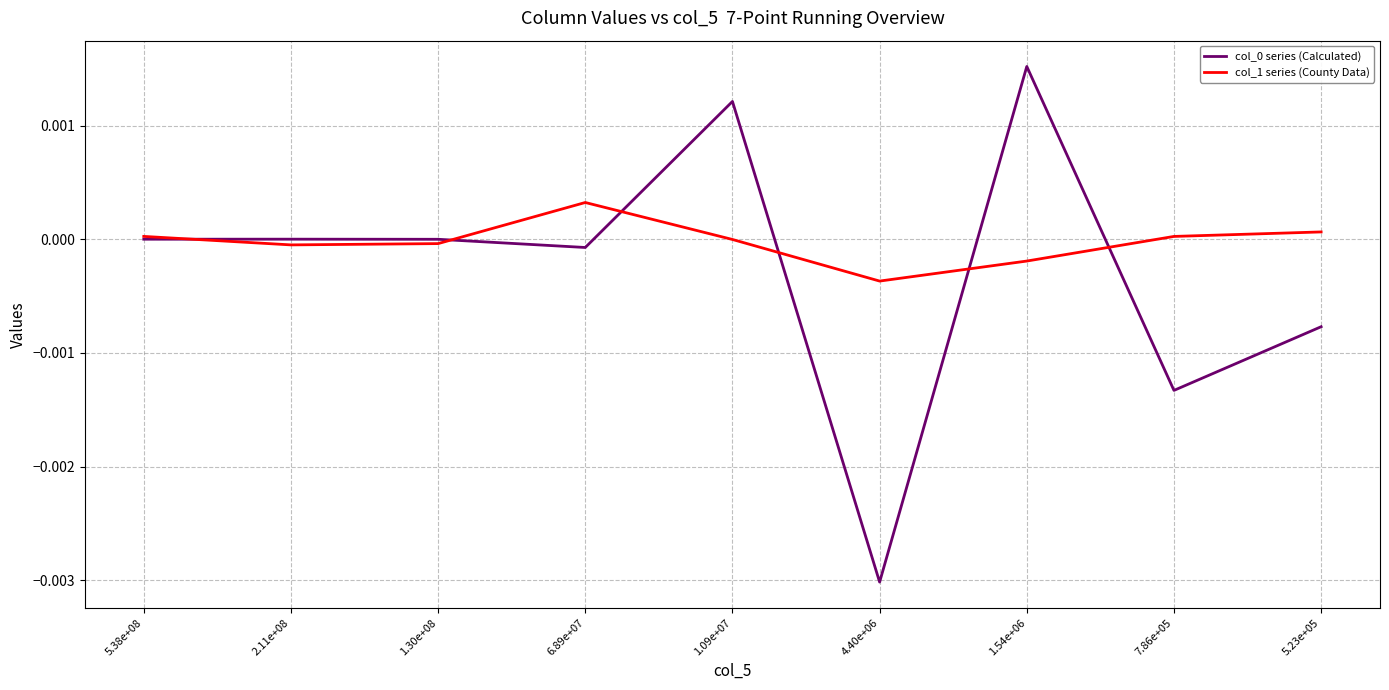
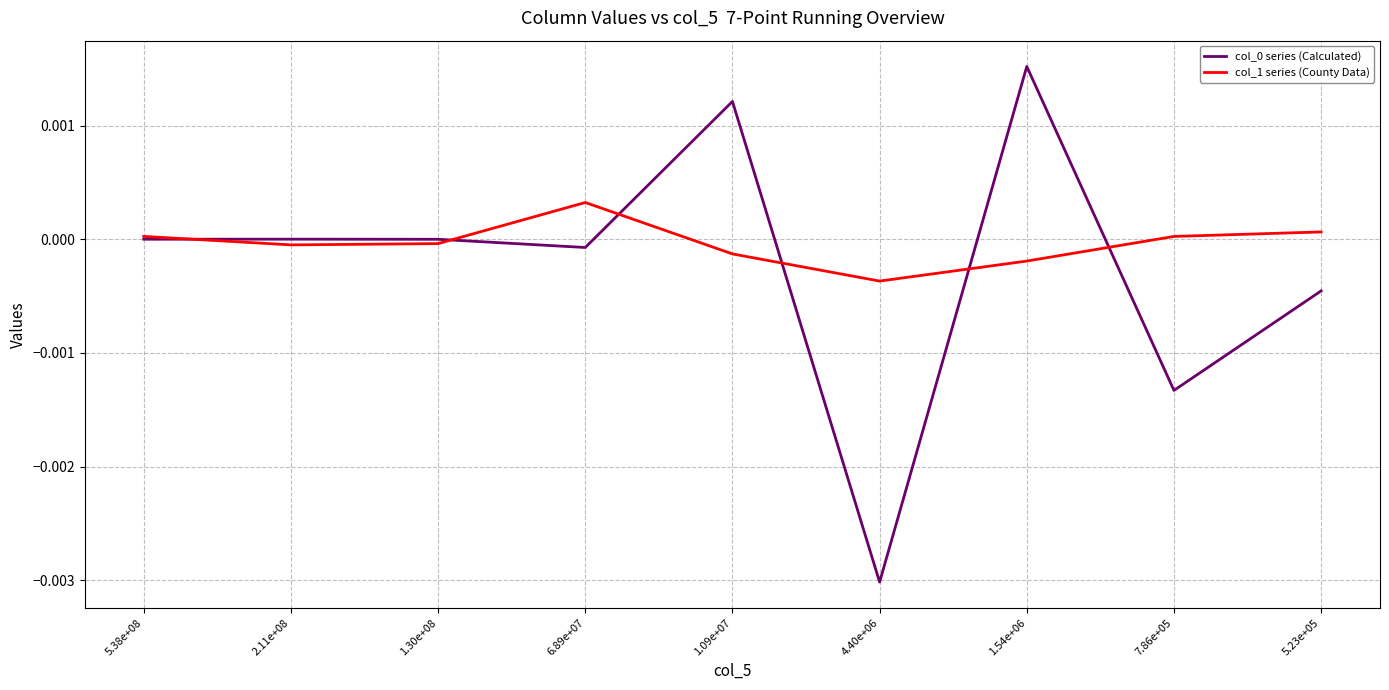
col_1 series (County Data), 1.09e+07: 0.00000 -> -0.00013
col_0 series (Calculated), 5.23e+05: -0.00077 -> -0.00045
